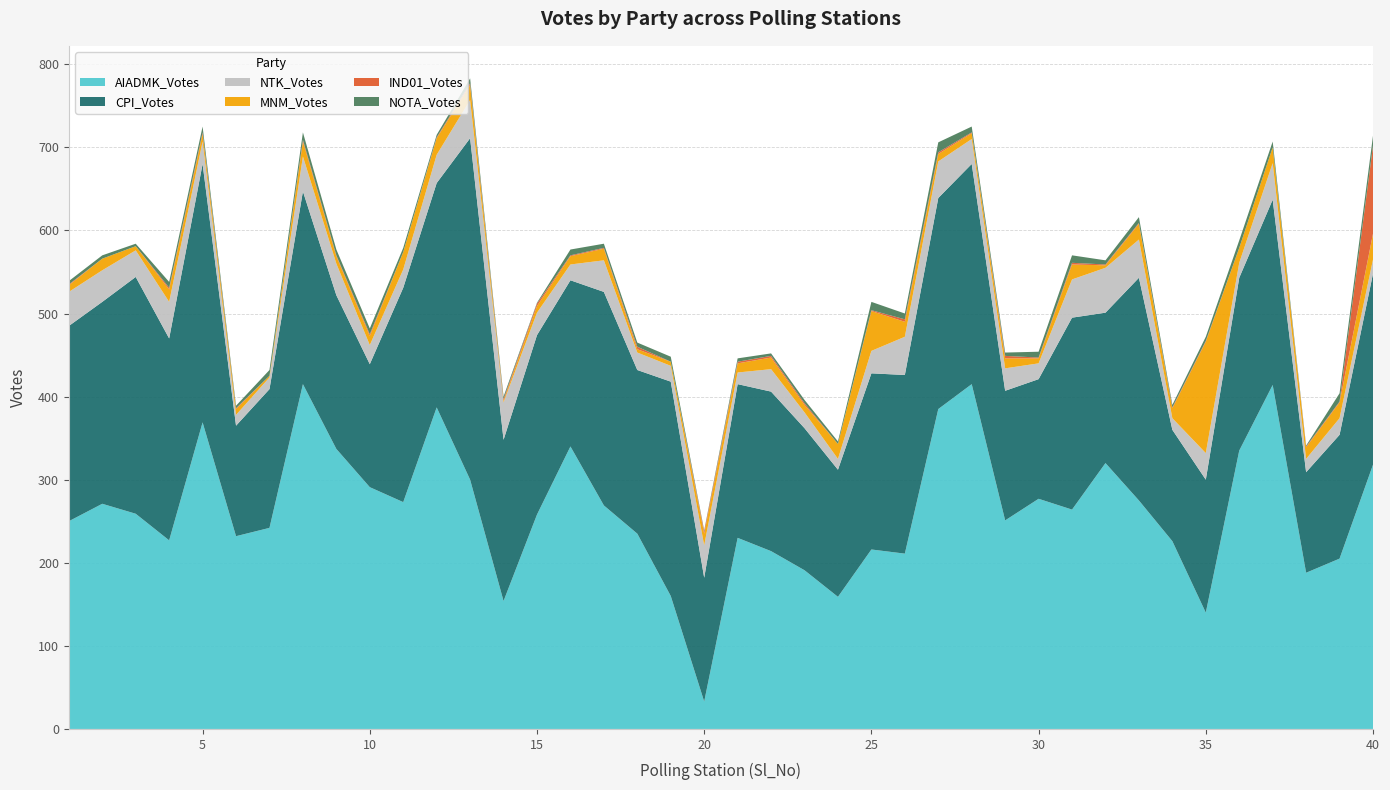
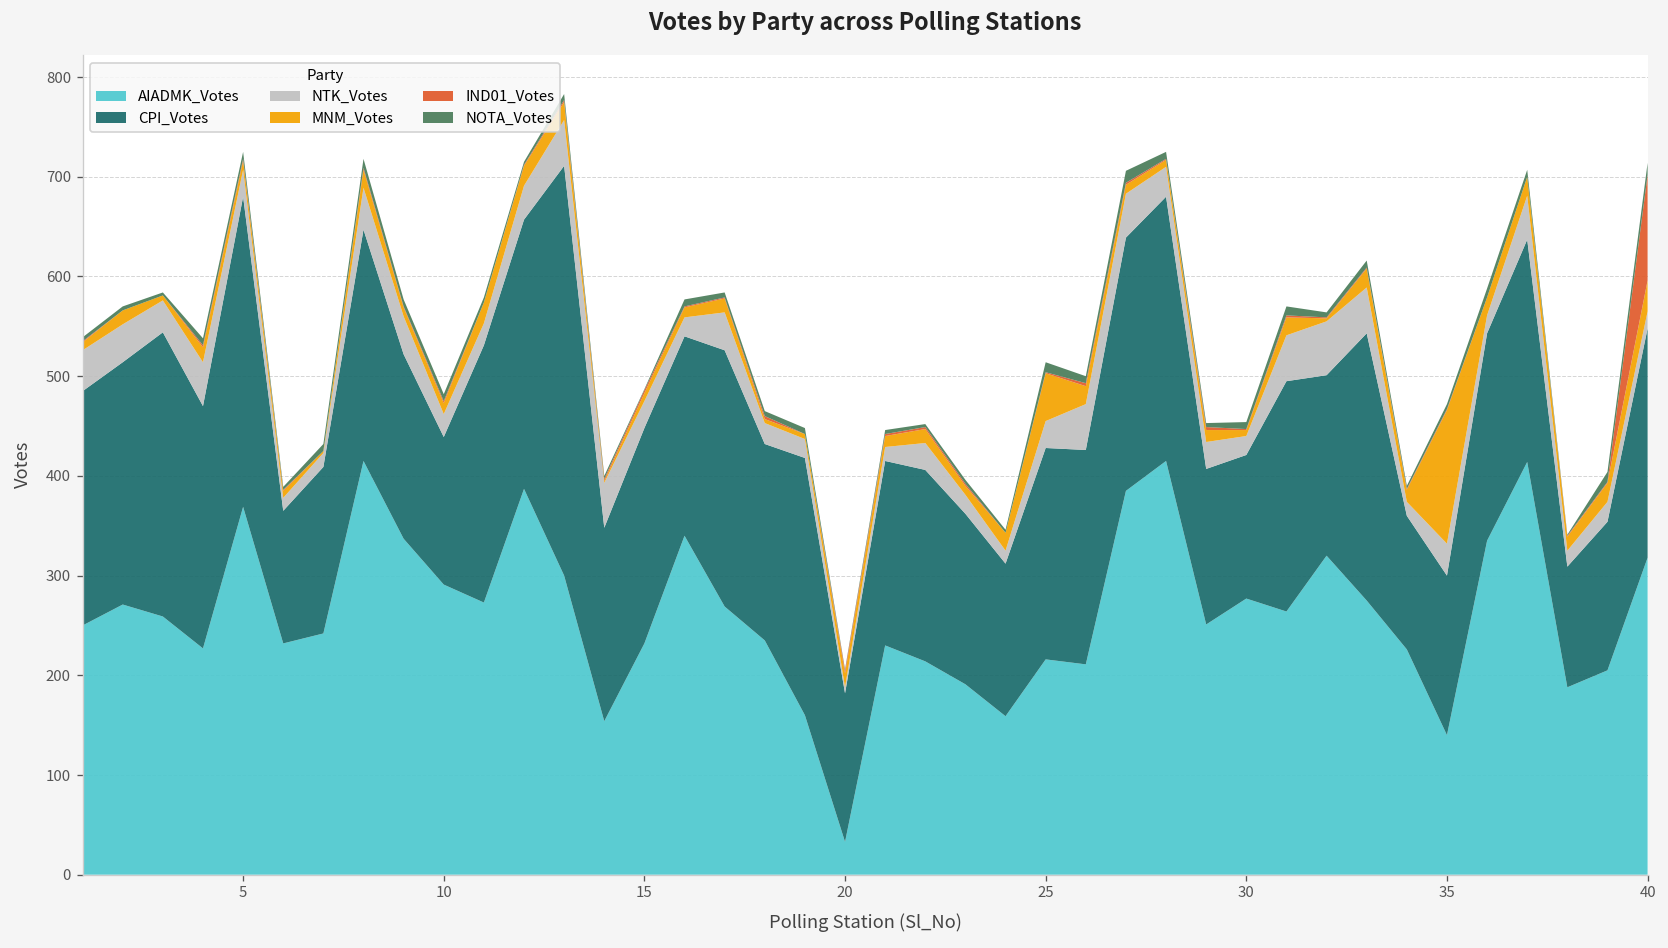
AIADMK_Votes, 15: 260 -> 230
NTK_Votes, 20: 40 -> 10
